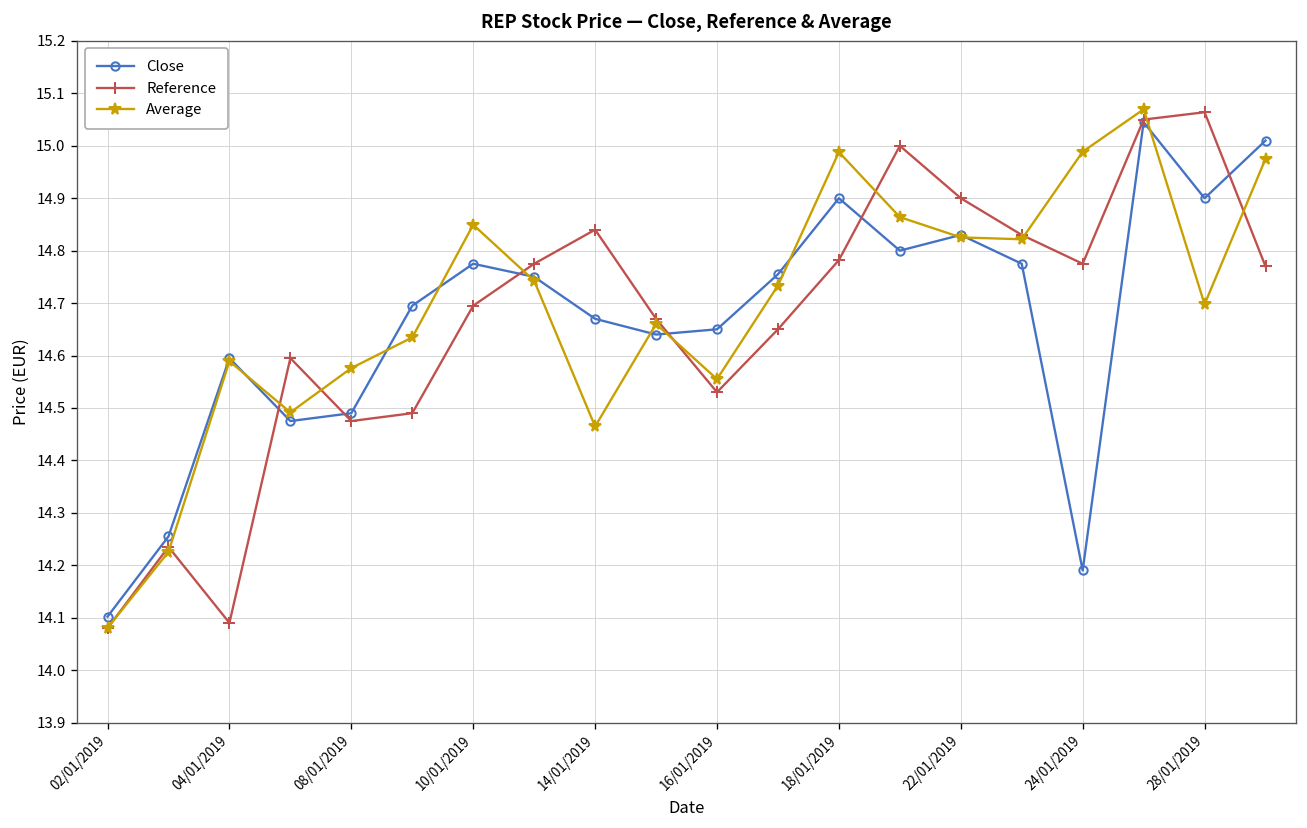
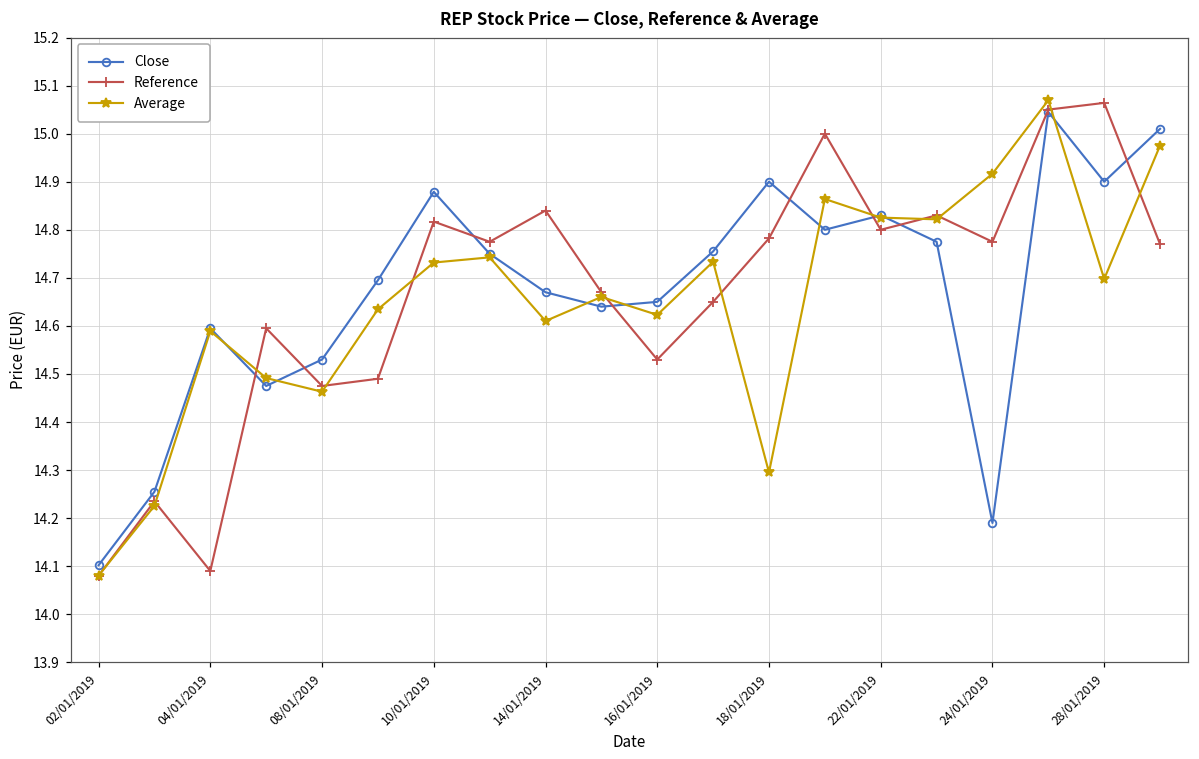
Close, 08/01/2019: 14.49 -> 14.53
Average, 08/01/2019: 14.58 -> 14.46
Close, 10/01/2019: 14.78 -> 14.88
Reference, 10/01/2019: 14.70 -> 14.82
Average, 10/01/2019: 14.85 -> 14.73
Average, 14/01/2019: 14.46 -> 14.61
Average, 16/01/2019: 14.56 -> 14.62
Average, 18/01/2019: 14.99 -> 14.30
Reference, 22/01/2019: 14.9 -> 14.8
Average, 24/01/2019: 14.99 -> 14.92
